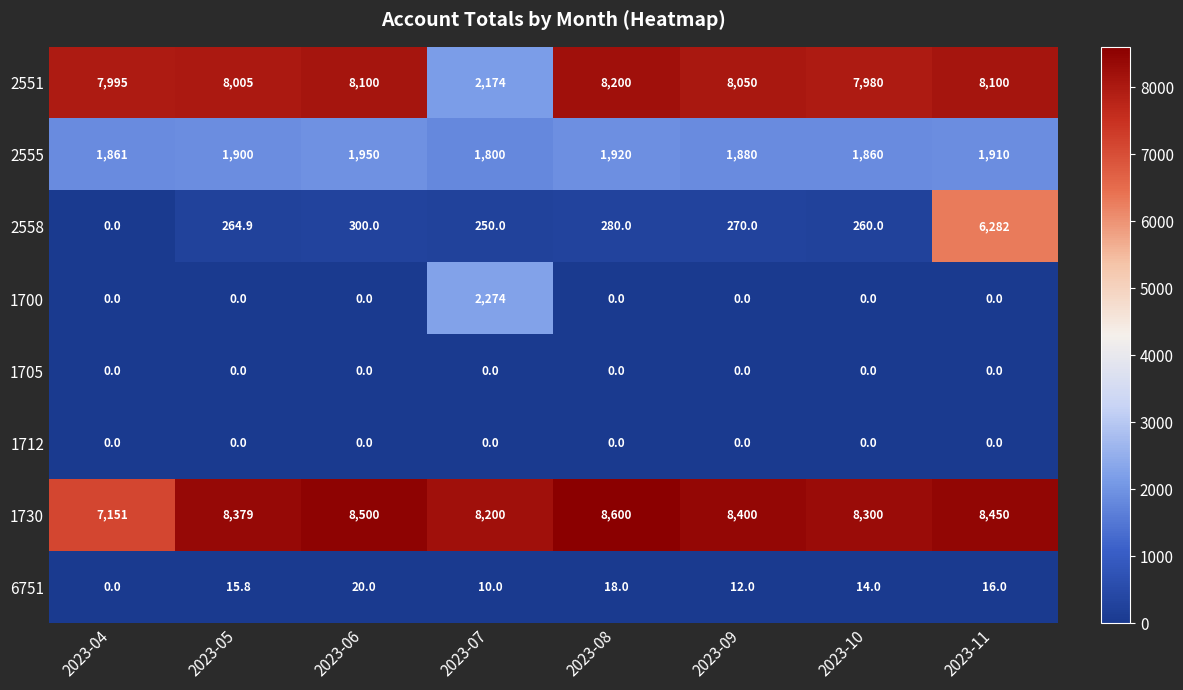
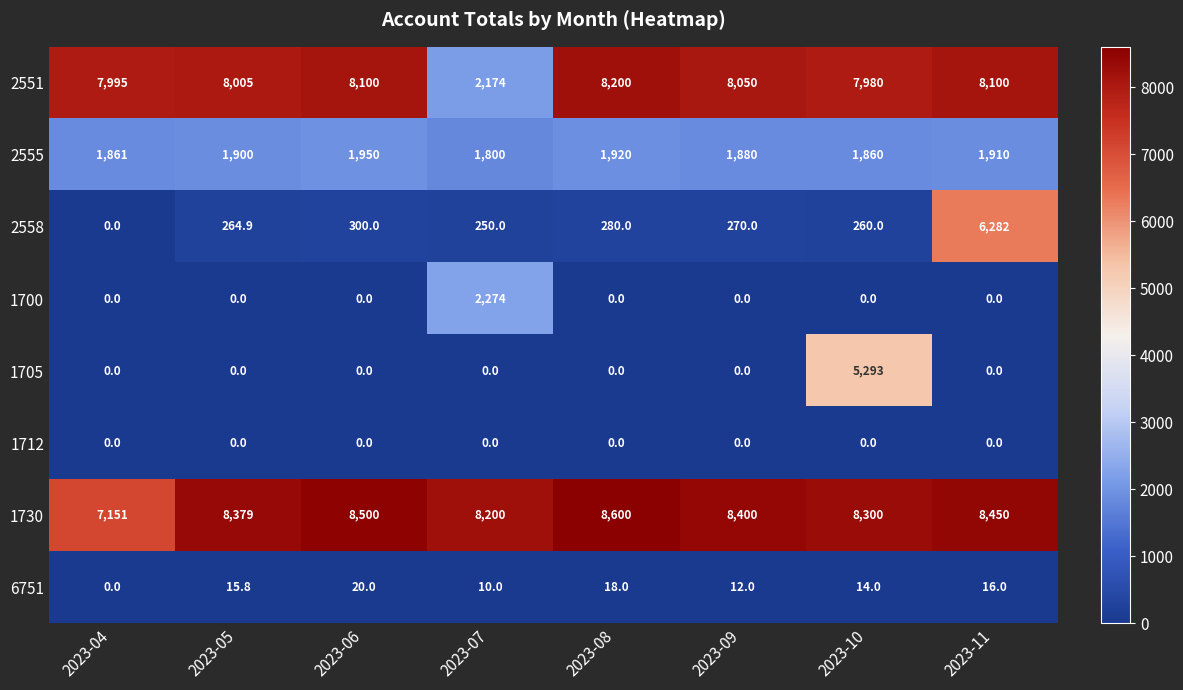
1705, 2023-10: 0.0 -> 5,293
